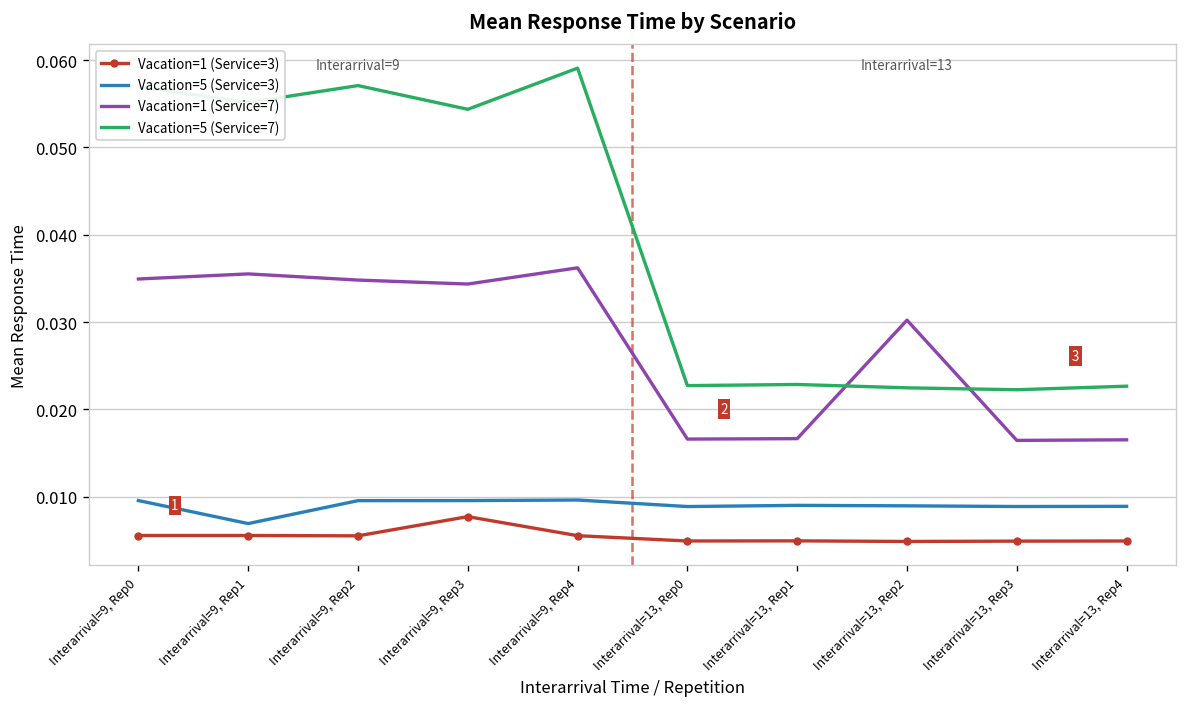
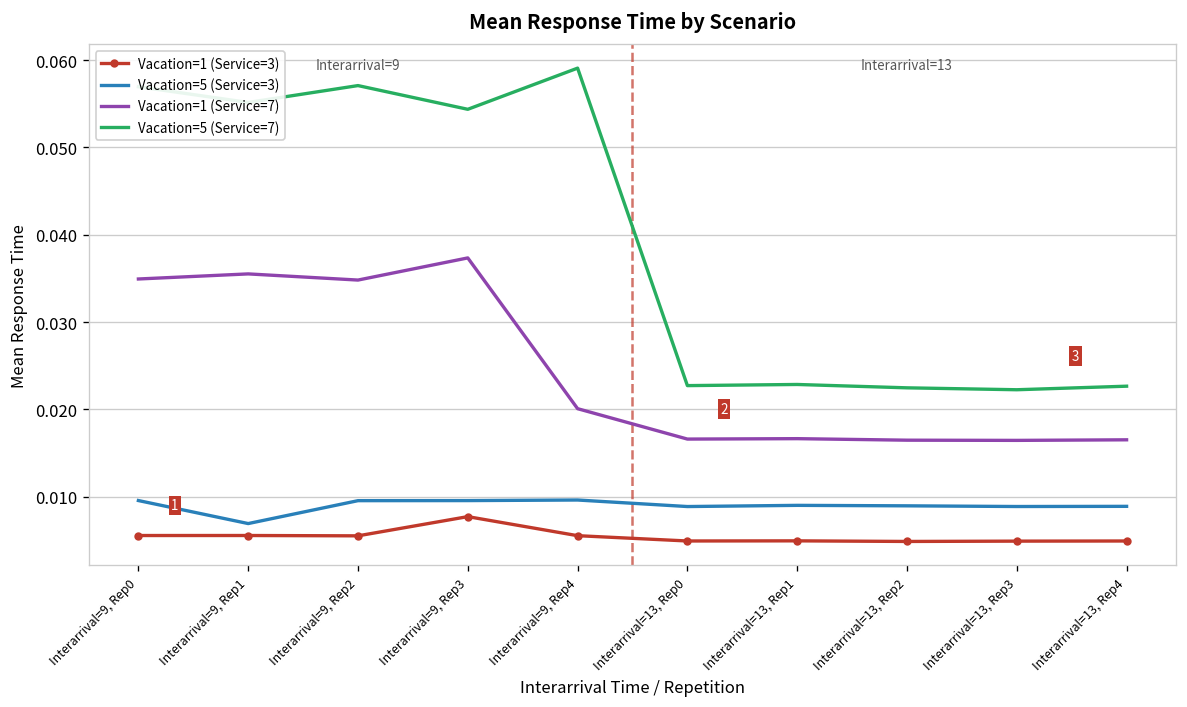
Vacation=1 (Service=7), Interarrival=9, Rep3: 0.034 -> 0.037
Vacation=1 (Service=7), Interarrival=9, Rep4: 0.036 -> 0.020
Vacation=1 (Service=7), Interarrival=13, Rep2: 0.030 -> 0.016
